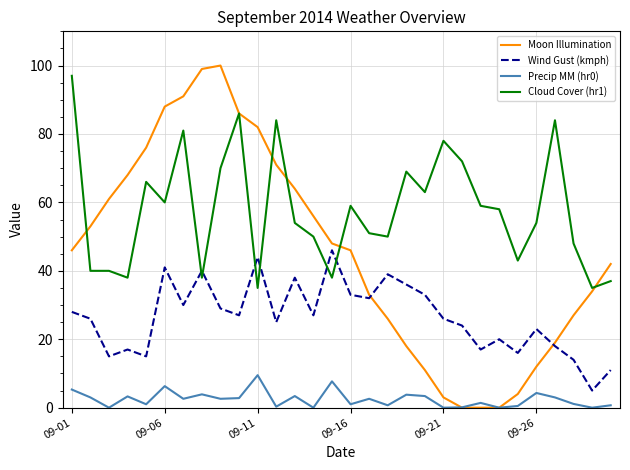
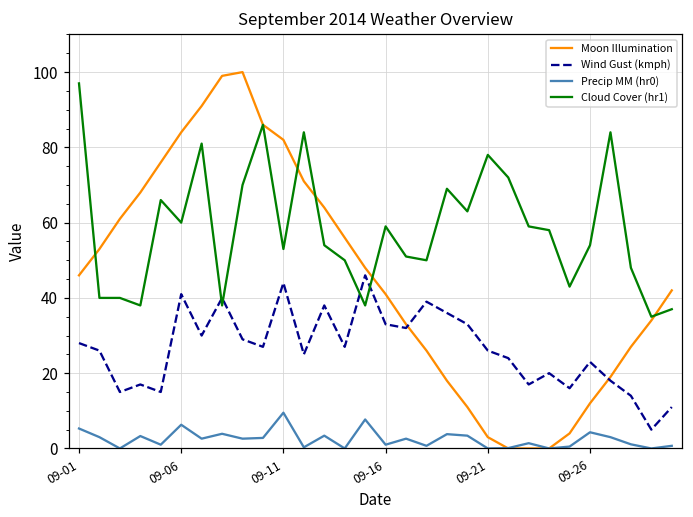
Moon Illumination, 09-06: 88 -> 84
Cloud Cover (hr1), 09-11: 35 -> 53
Moon Illumination, 09-16: 46 -> 41
